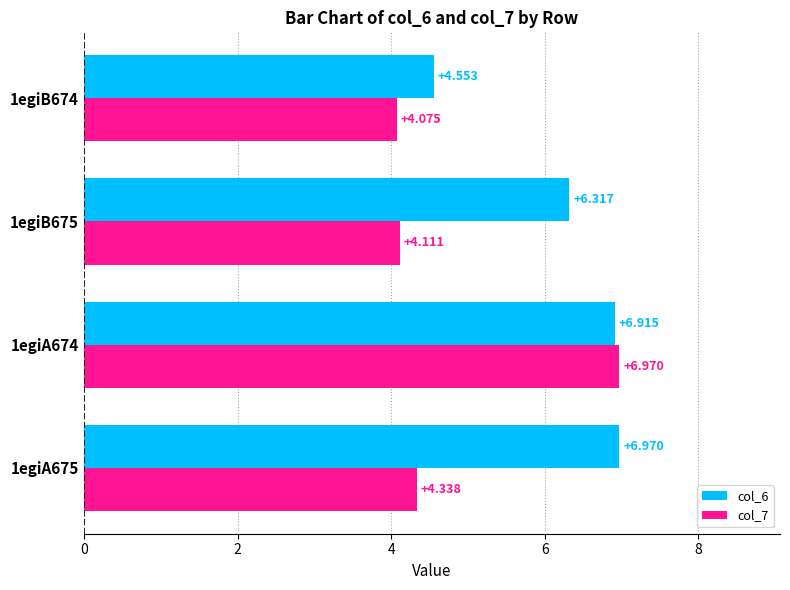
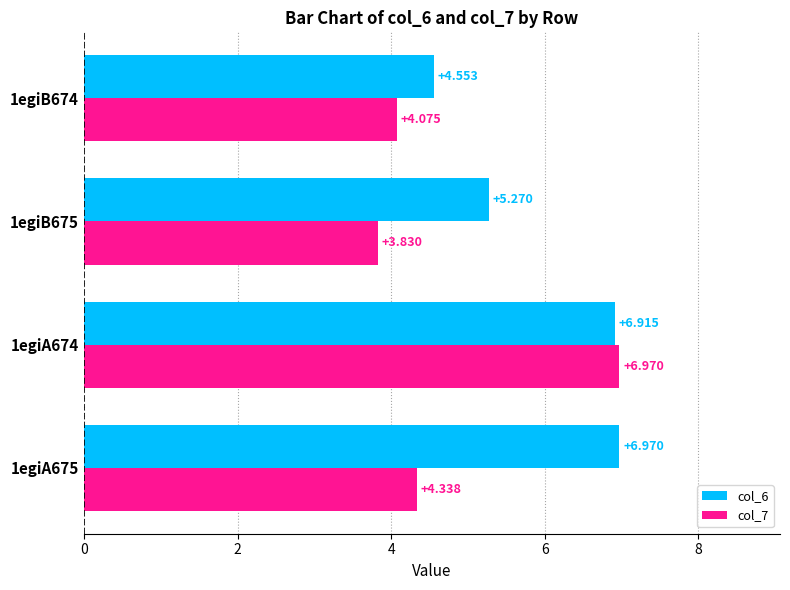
col_6, 1egiB675: +6.317 -> +5.270
col_7, 1egiB675: +4.111 -> +3.830
